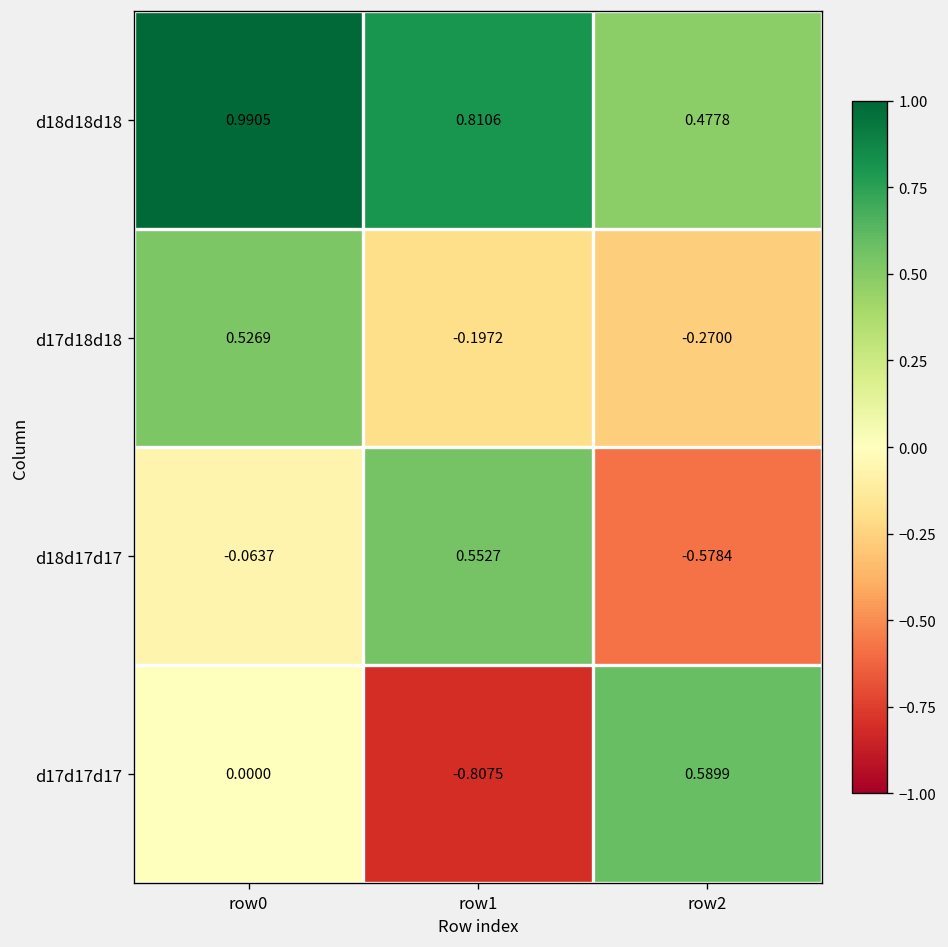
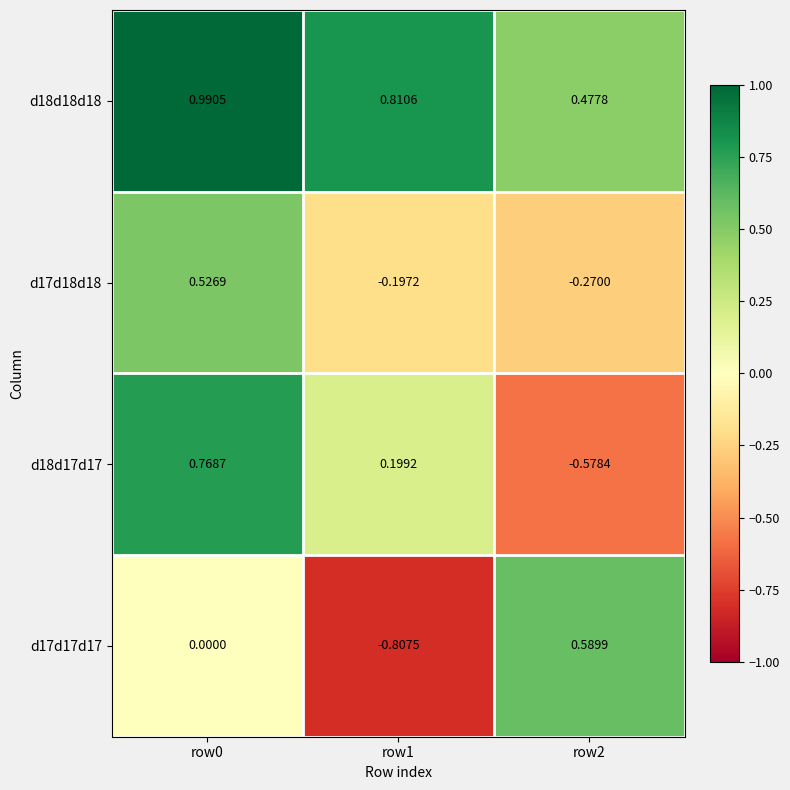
d18d17d17, row0: -0.0637 -> 0.7687
d18d17d17, row1: 0.5527 -> 0.1992
